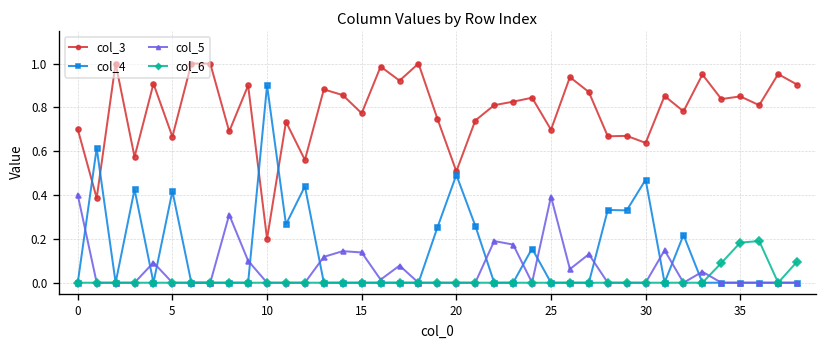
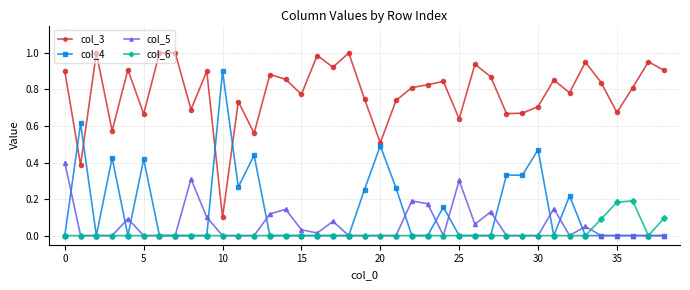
col_3, 0: 0.7 -> 0.9
col_3, 10: 0.2 -> 0.1
col_5, 15: 0.14 -> 0.03
col_3, 25: 0.70 -> 0.64
col_5, 25: 0.39 -> 0.30
col_3, 30: 0.64 -> 0.71
col_3, 35: 0.85 -> 0.67
